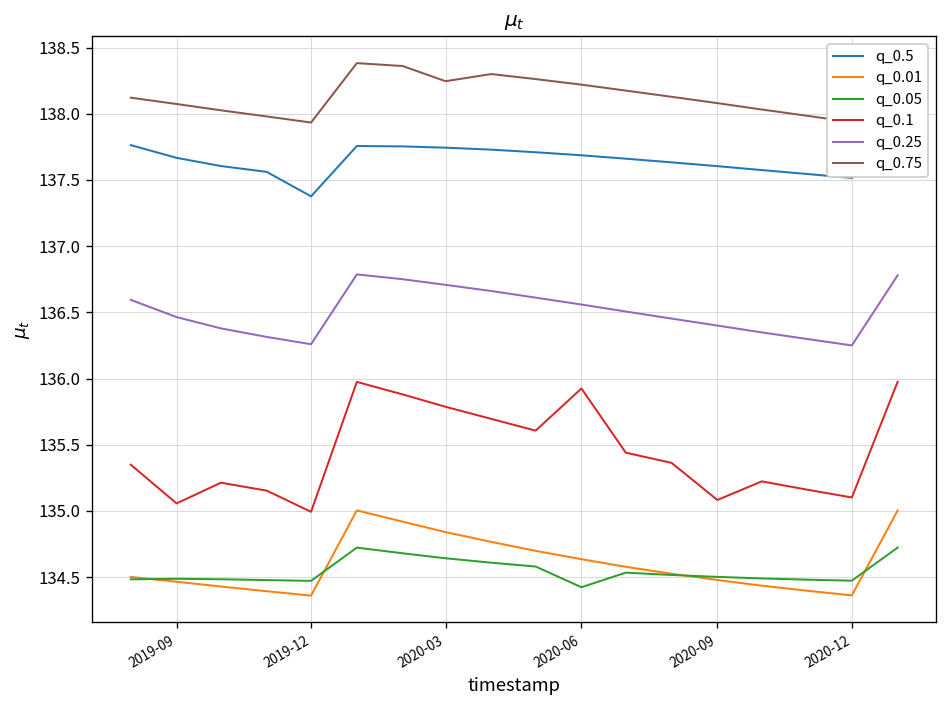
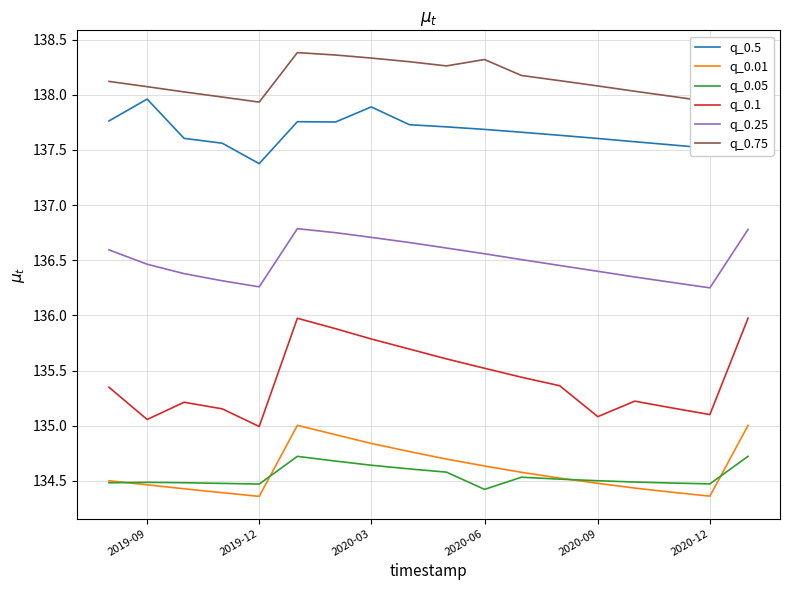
q_0.5, 2019-09: 137.67 -> 137.96
q_0.5, 2020-03: 137.74 -> 137.89
q_0.75, 2020-03: 138.25 -> 138.33
q_0.1, 2020-06: 135.92 -> 135.52
q_0.75, 2020-06: 138.22 -> 138.32
